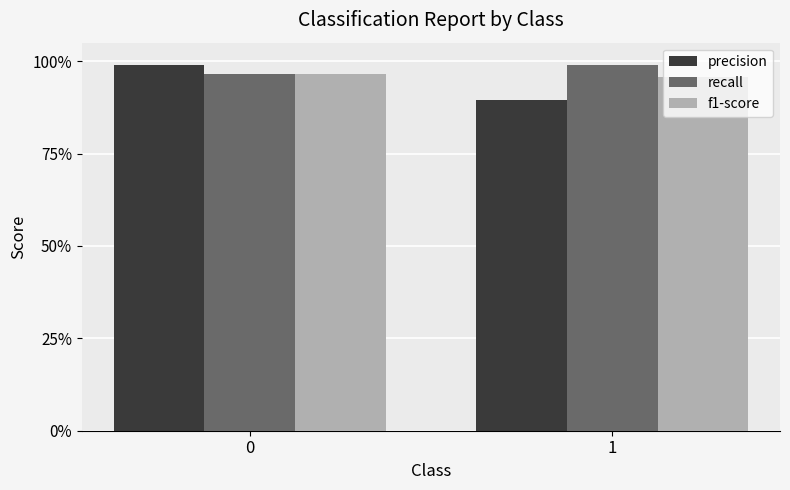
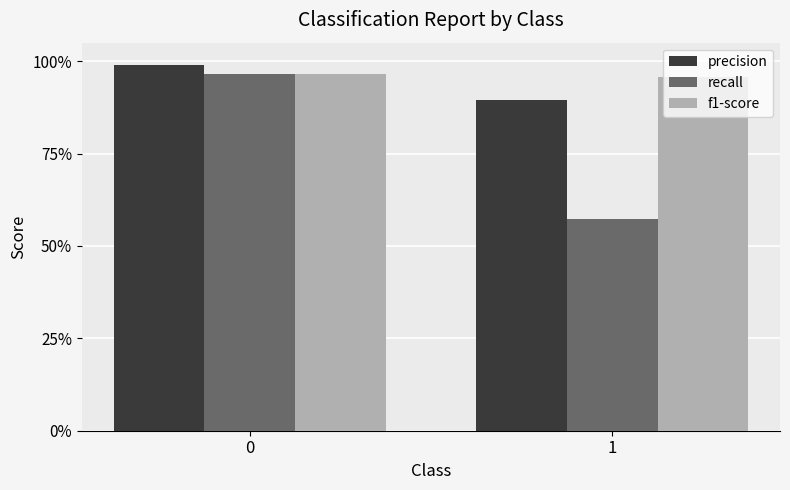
recall, 1: 99% -> 57%
